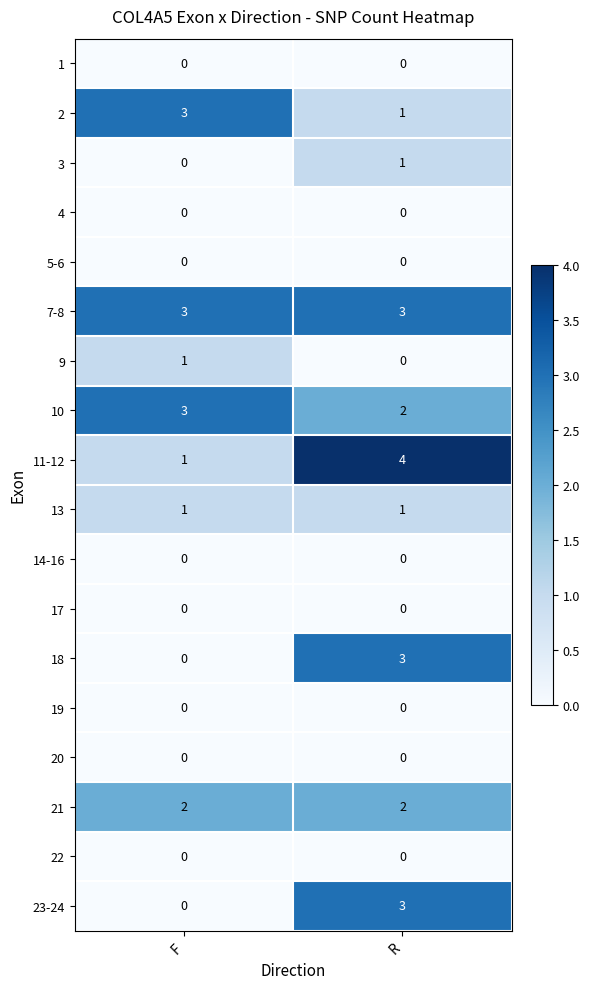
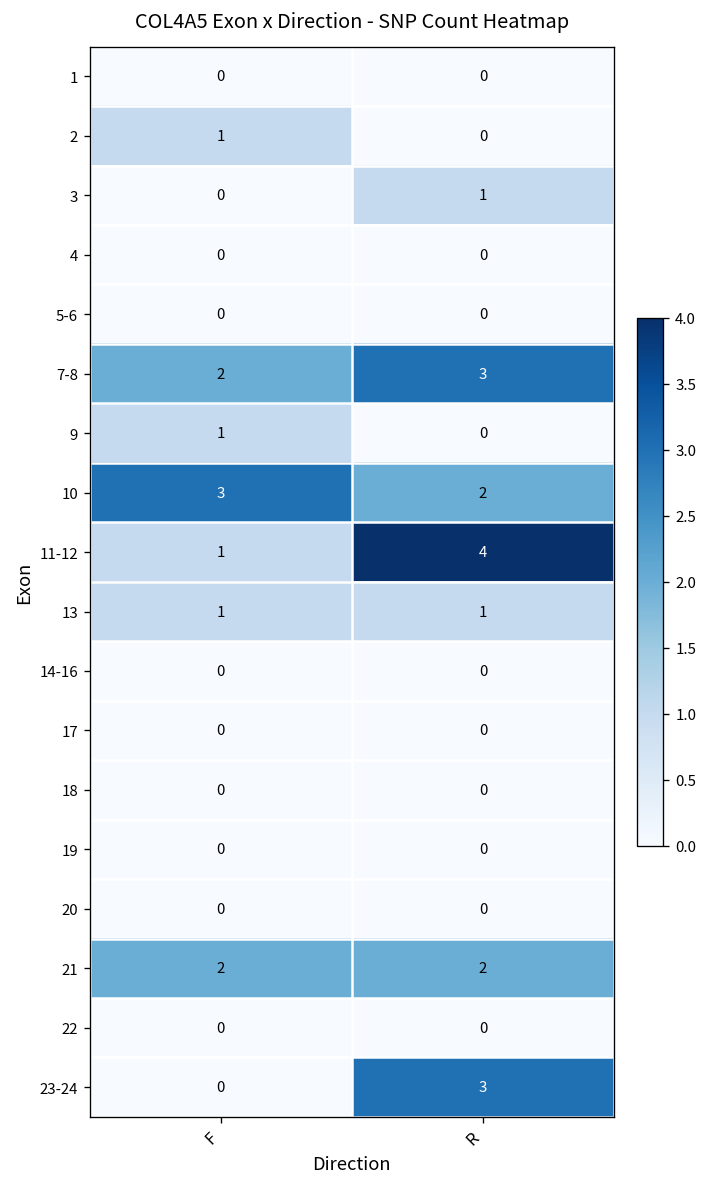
2, F: 3 -> 1
2, R: 1 -> 0
7-8, F: 3 -> 2
18, R: 3 -> 0
